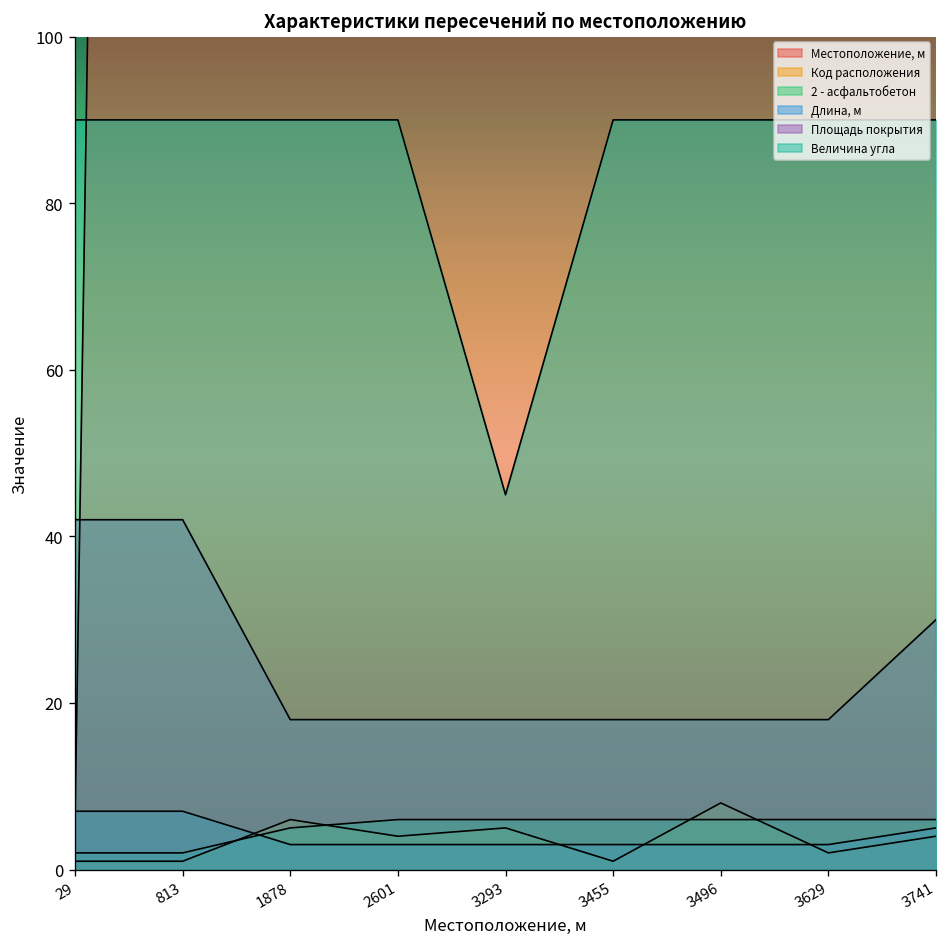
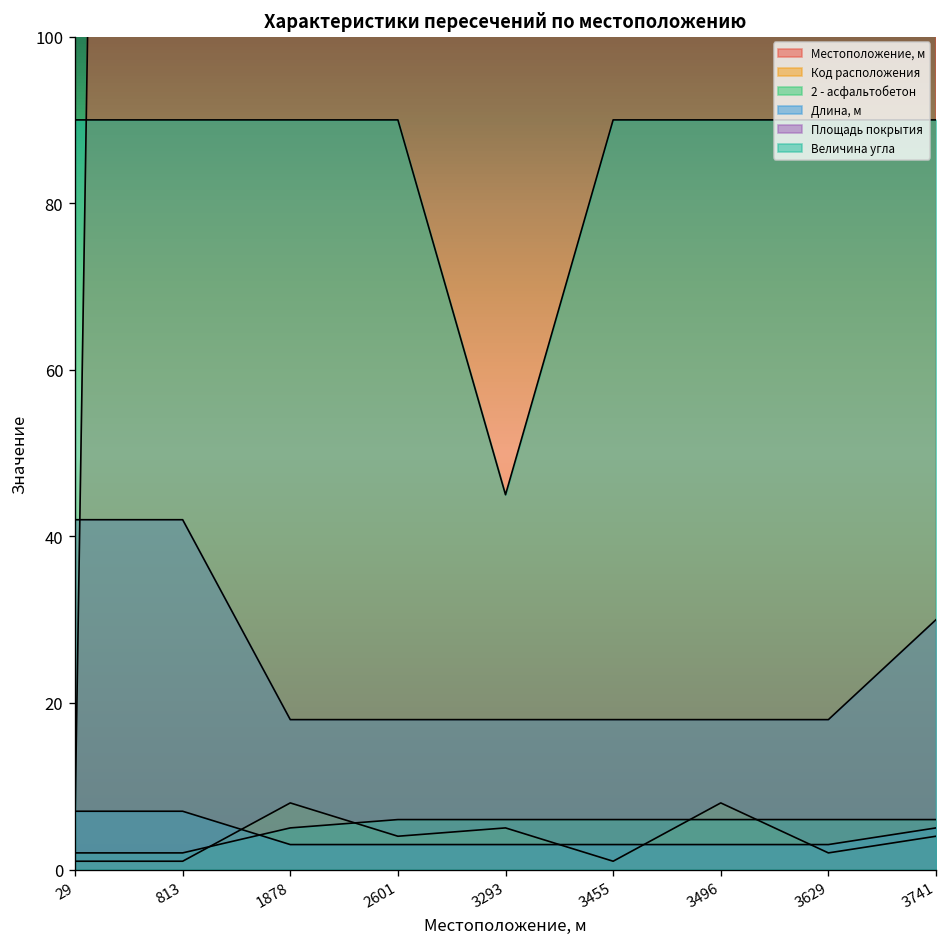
Код расположения, 1878: 6 -> 8
